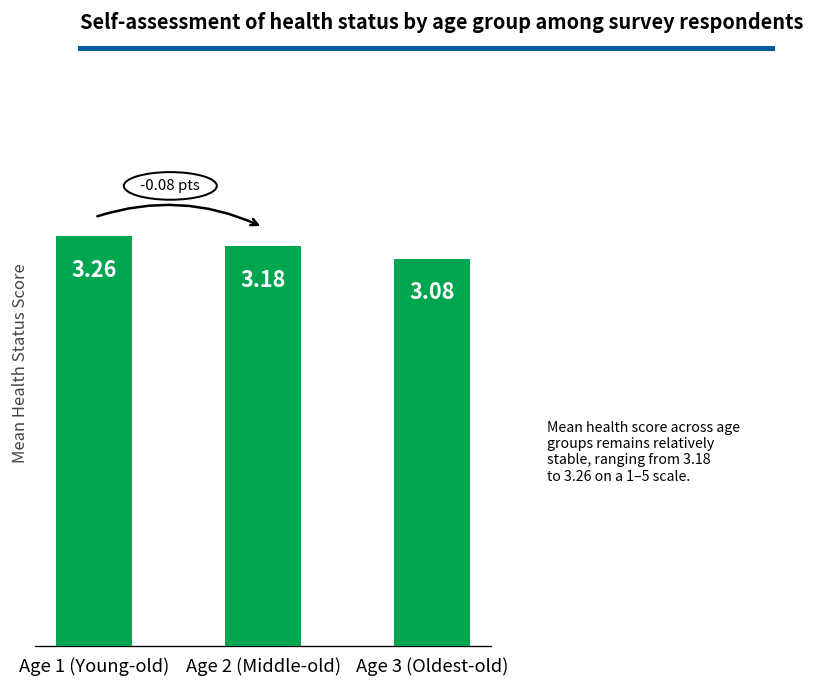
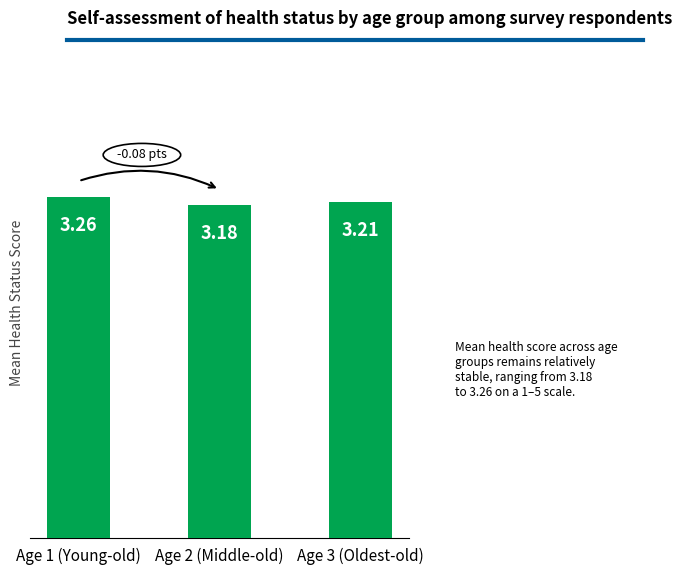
Age 3 (Oldest-old): 3.08 -> 3.21
